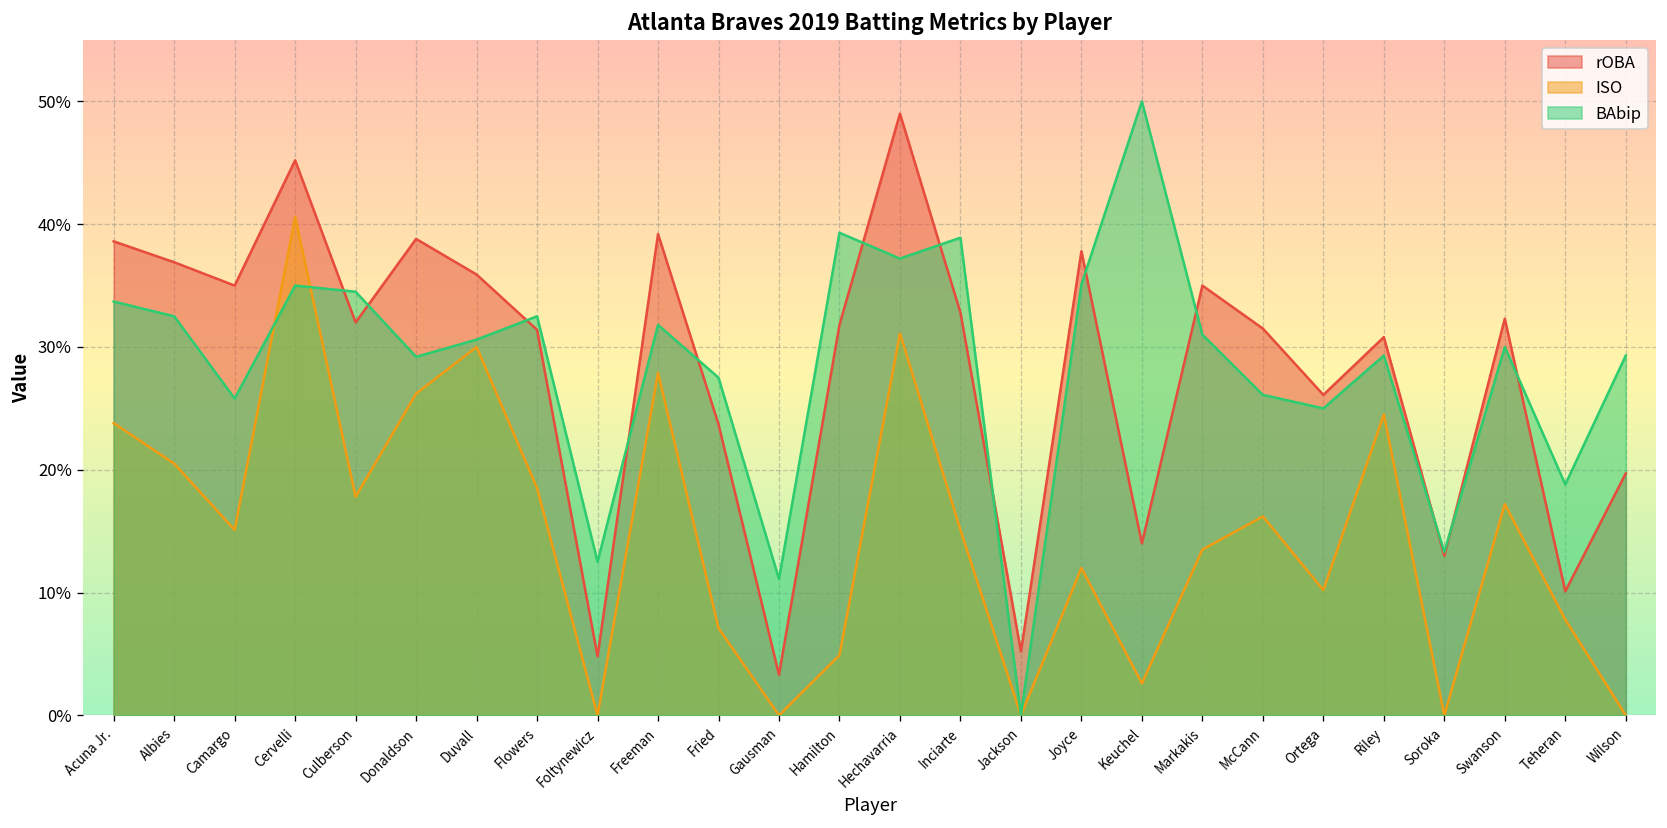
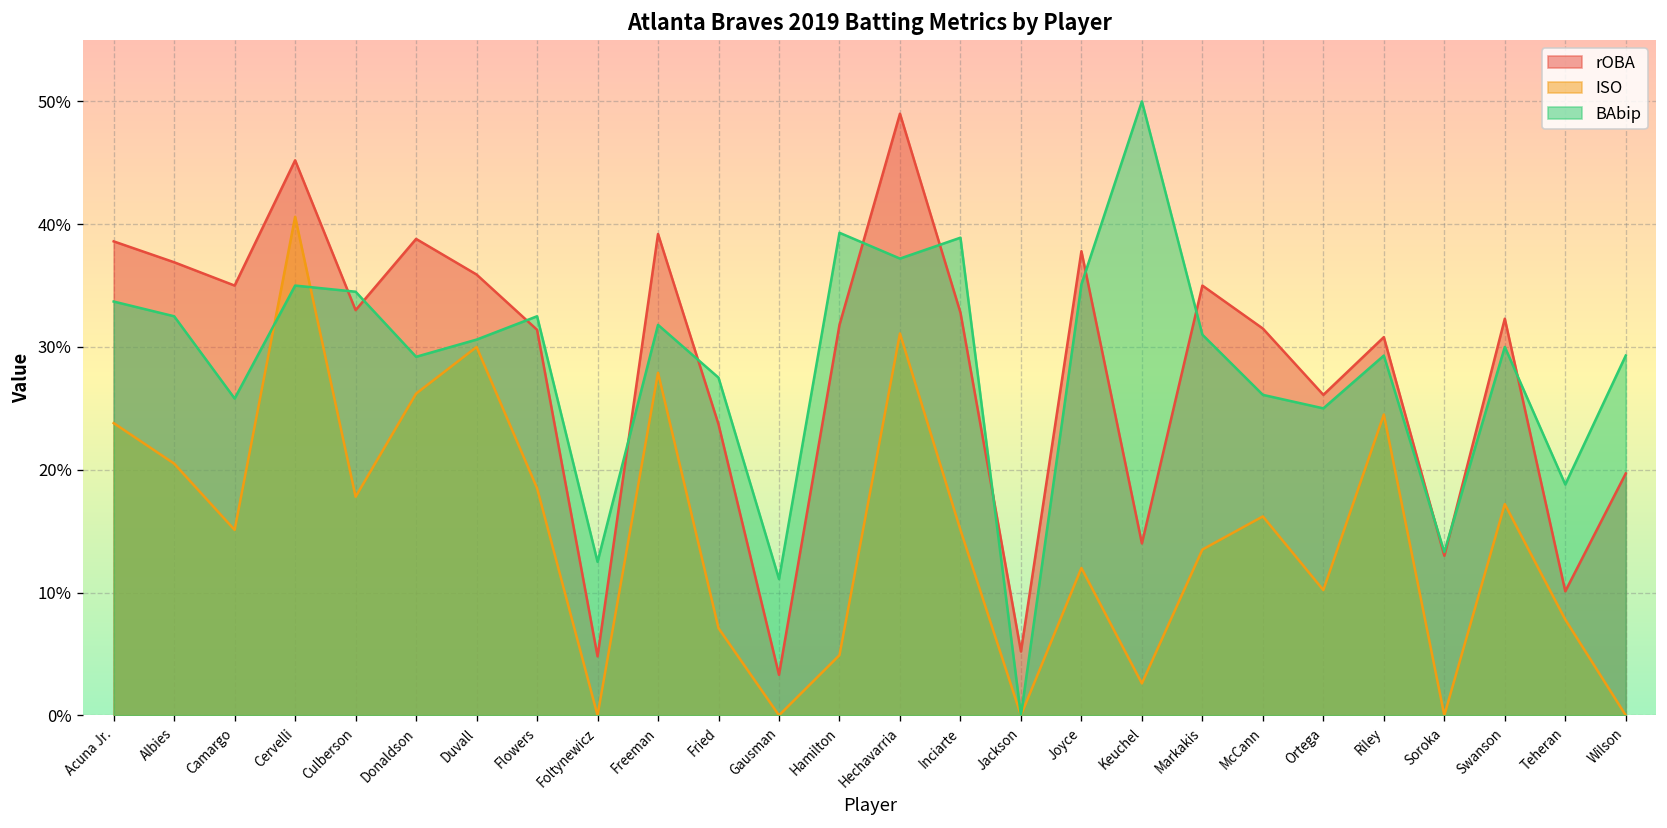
rOBA, Culberson: 32.0% -> 33.0%
